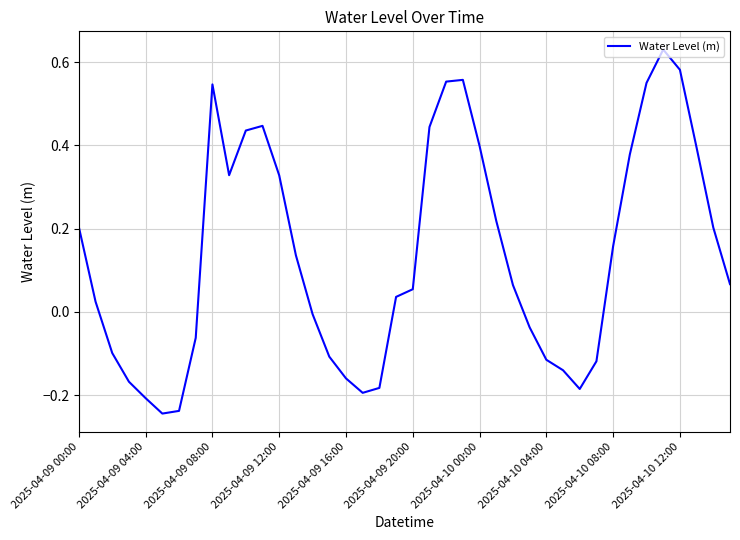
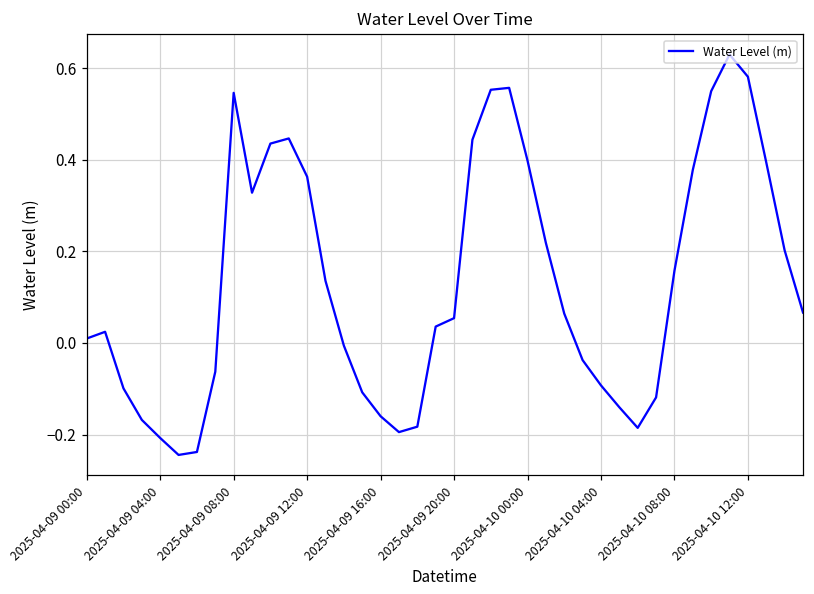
2025-04-09 00:00: 0.20 -> 0.01
2025-04-09 12:00: 0.33 -> 0.36
2025-04-10 04:00: -0.12 -> -0.09
